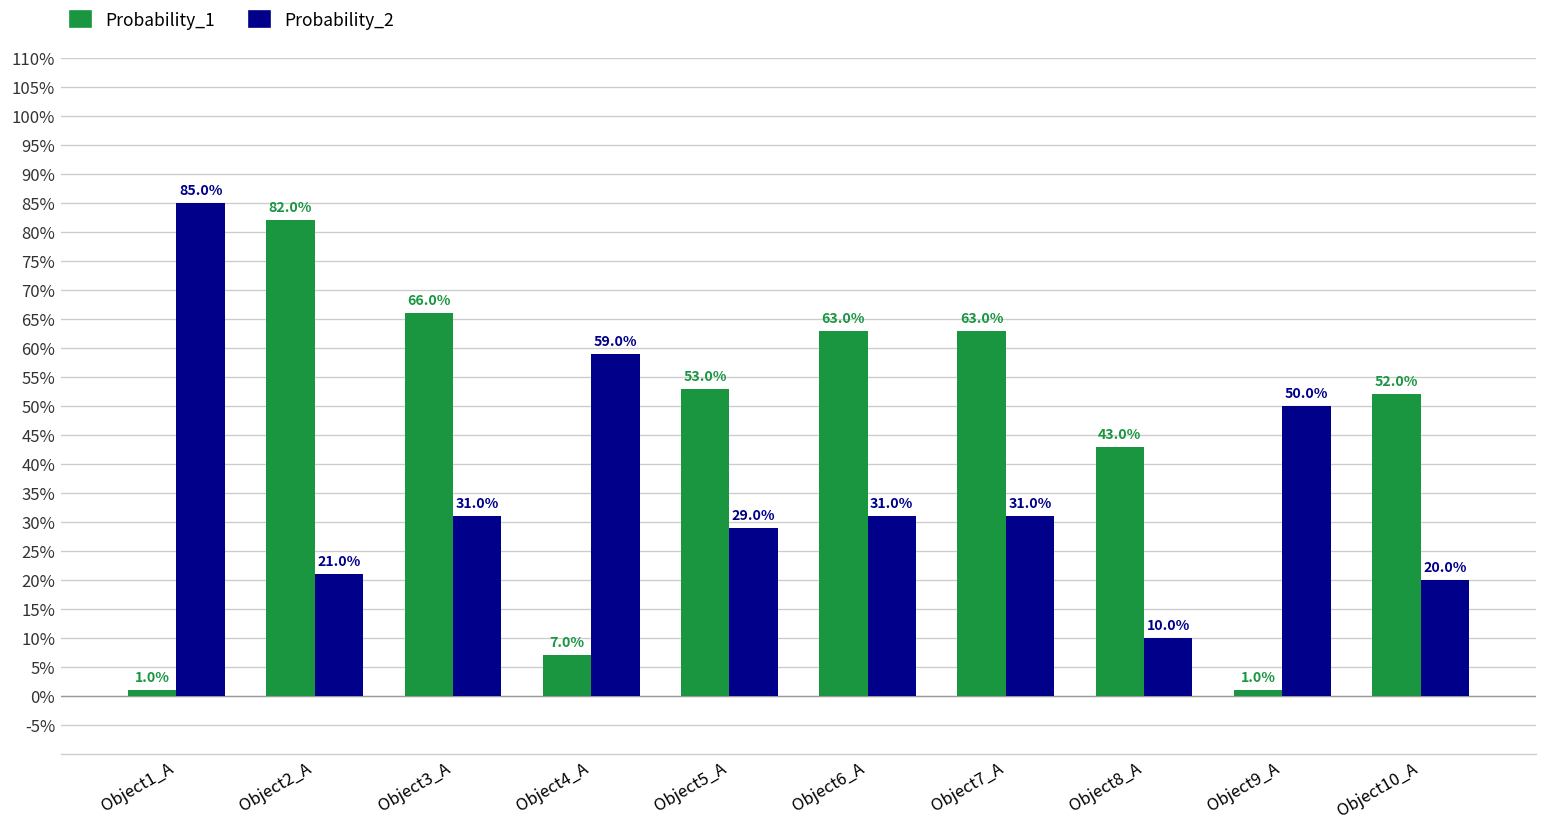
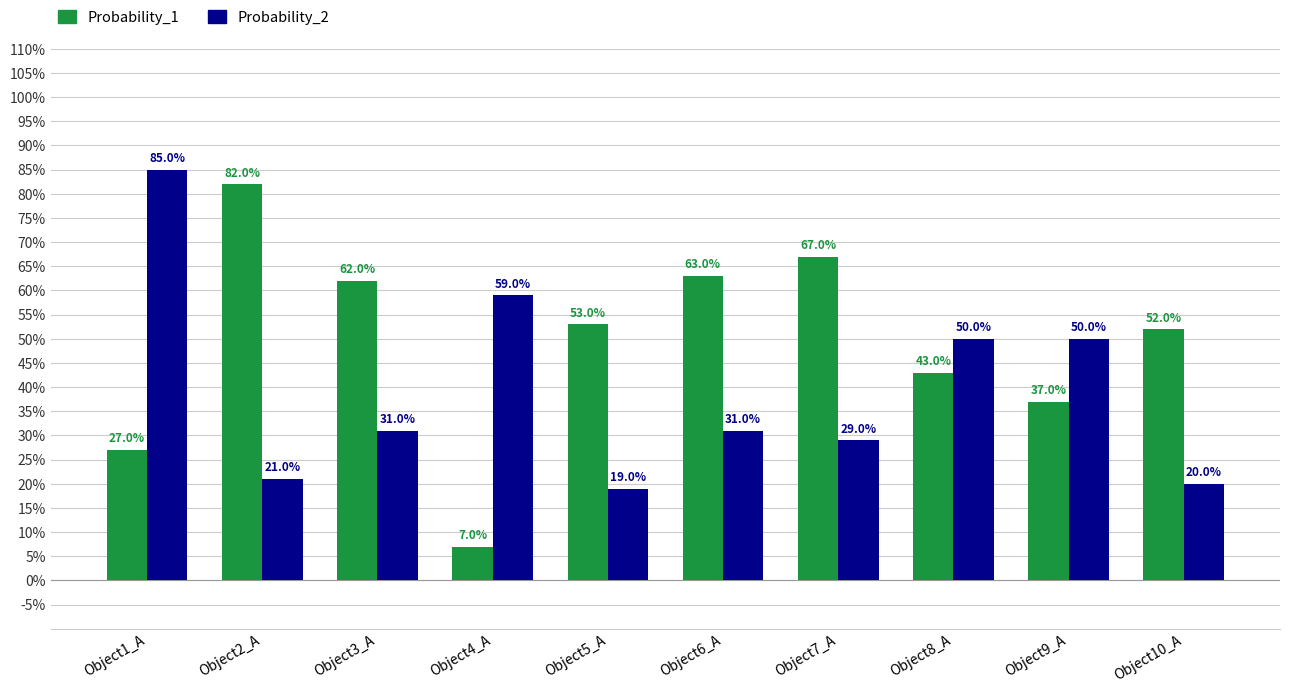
Probability_1, Object1_A: 1.0% -> 27.0%
Probability_1, Object3_A: 66.0% -> 62.0%
Probability_2, Object5_A: 29.0% -> 19.0%
Probability_1, Object7_A: 63.0% -> 67.0%
Probability_2, Object7_A: 31.0% -> 29.0%
Probability_2, Object8_A: 10.0% -> 50.0%
Probability_1, Object9_A: 1.0% -> 37.0%
